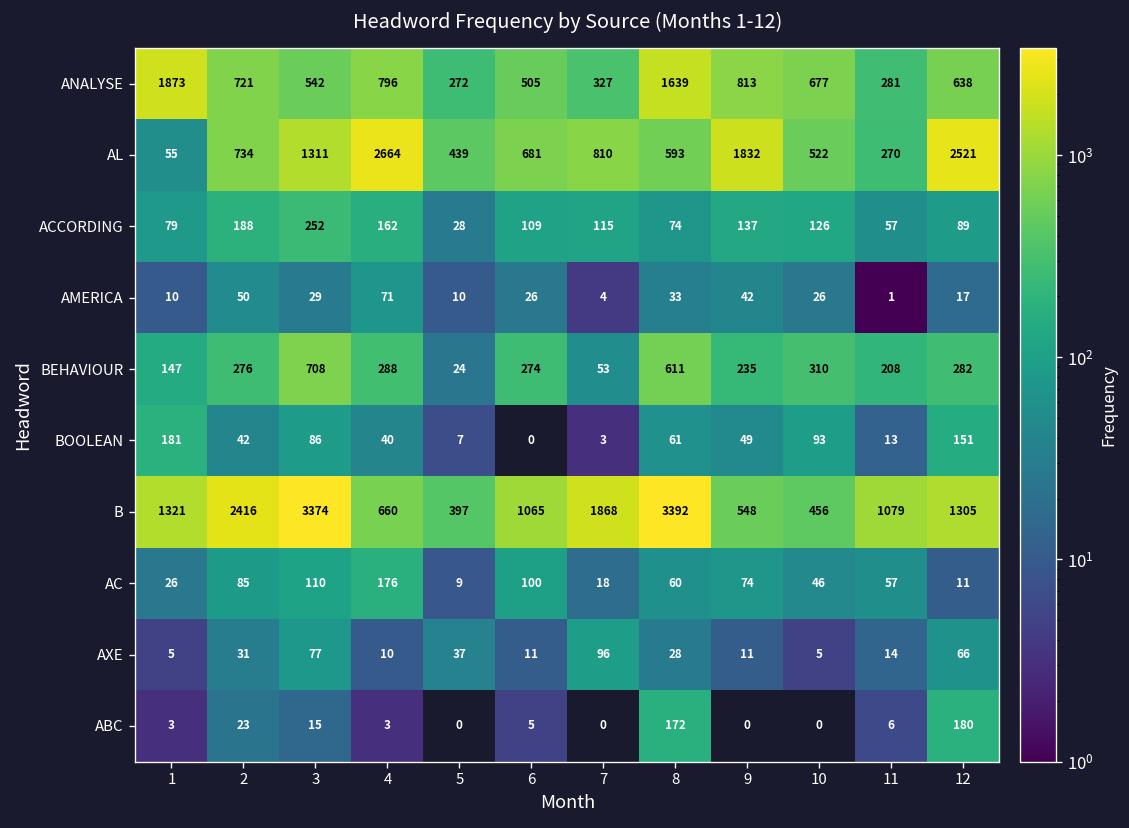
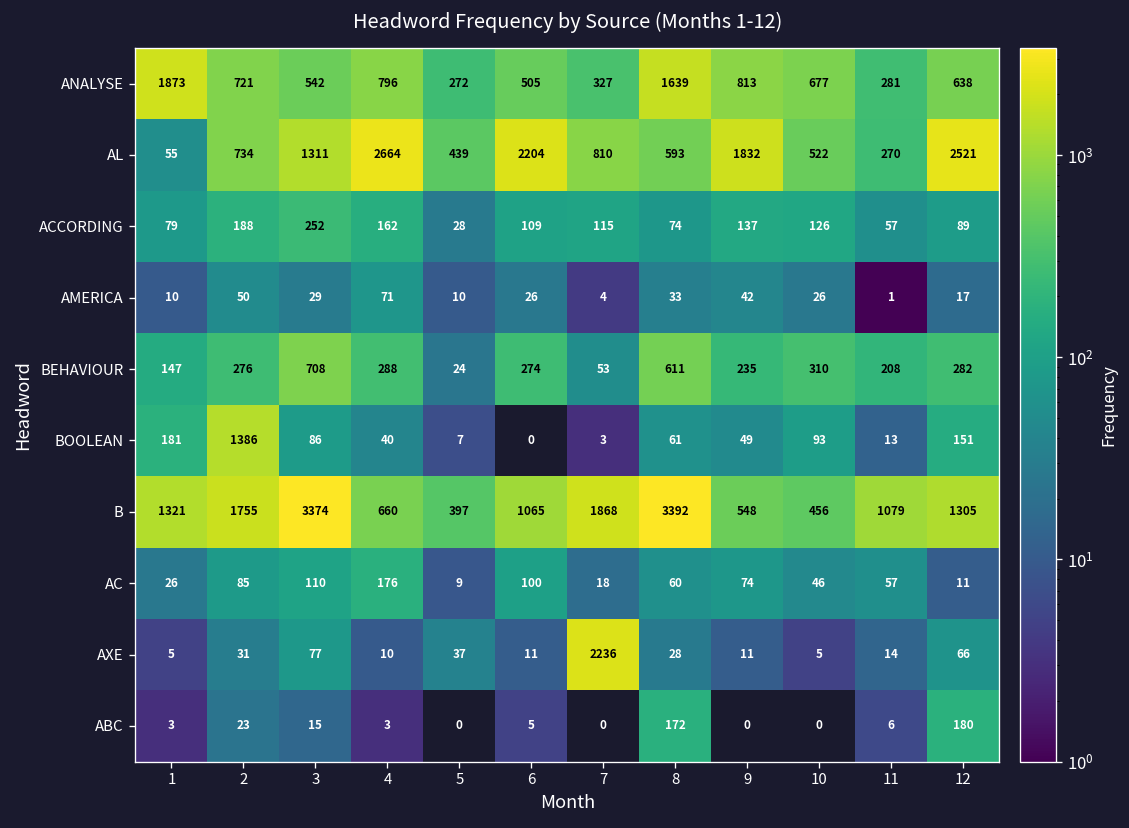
AL, 6: 681 -> 2204
BOOLEAN, 2: 42 -> 1386
B, 2: 2416 -> 1755
AXE, 7: 96 -> 2236
